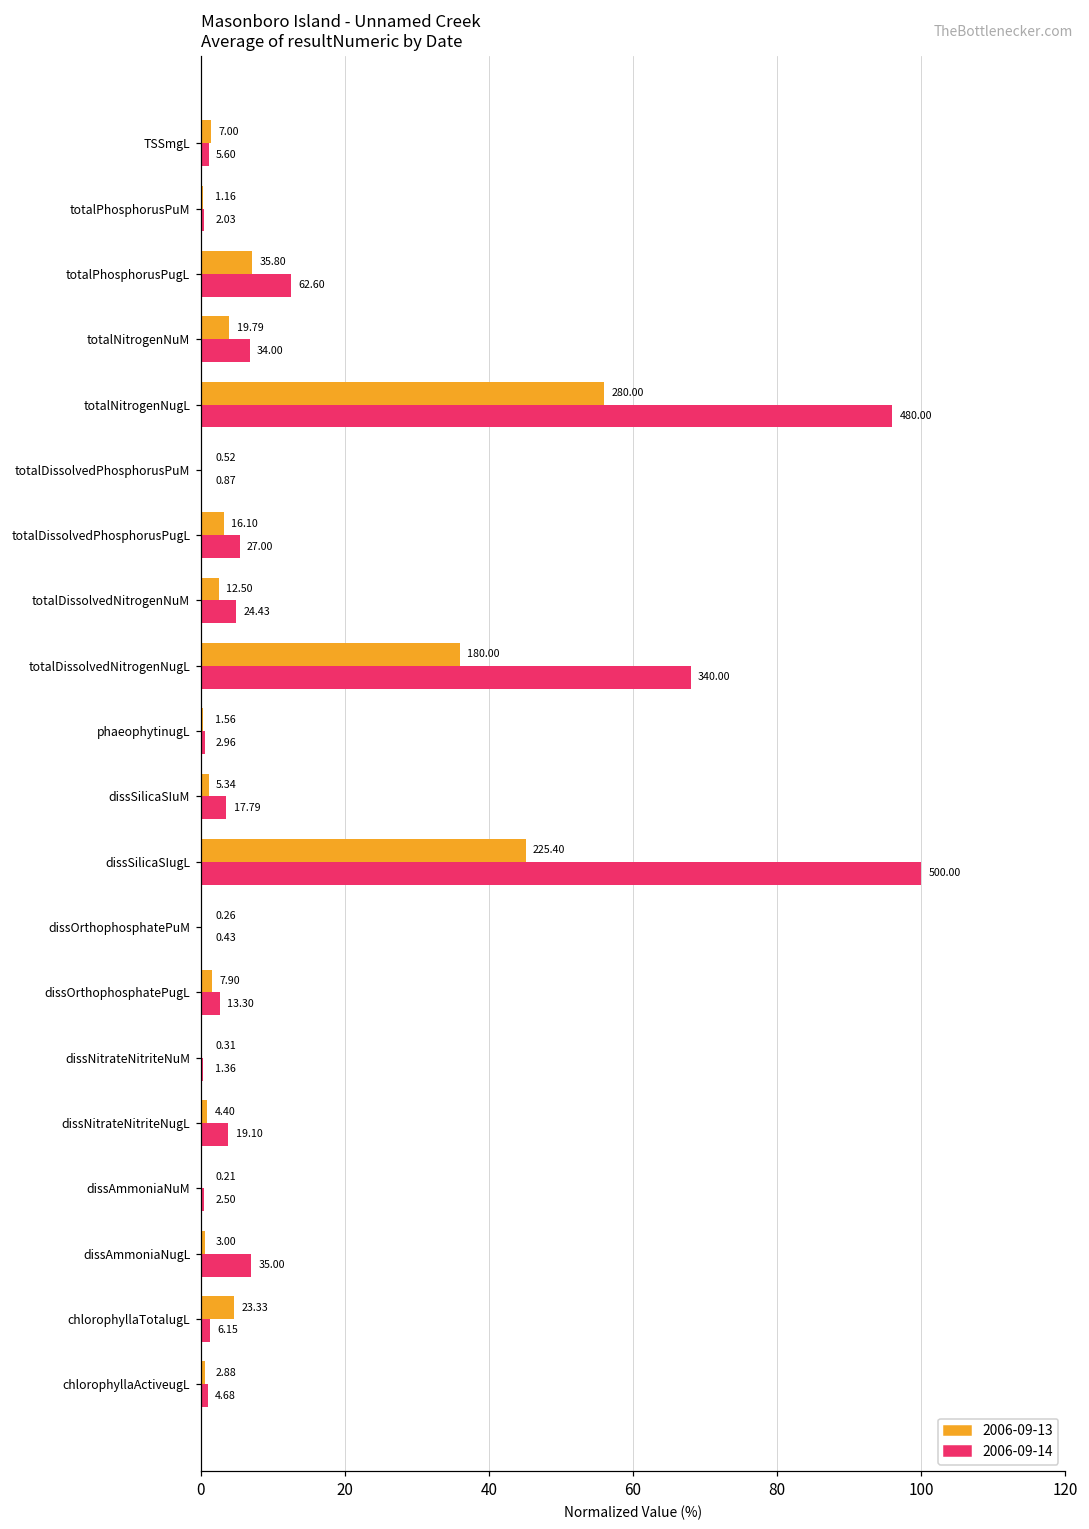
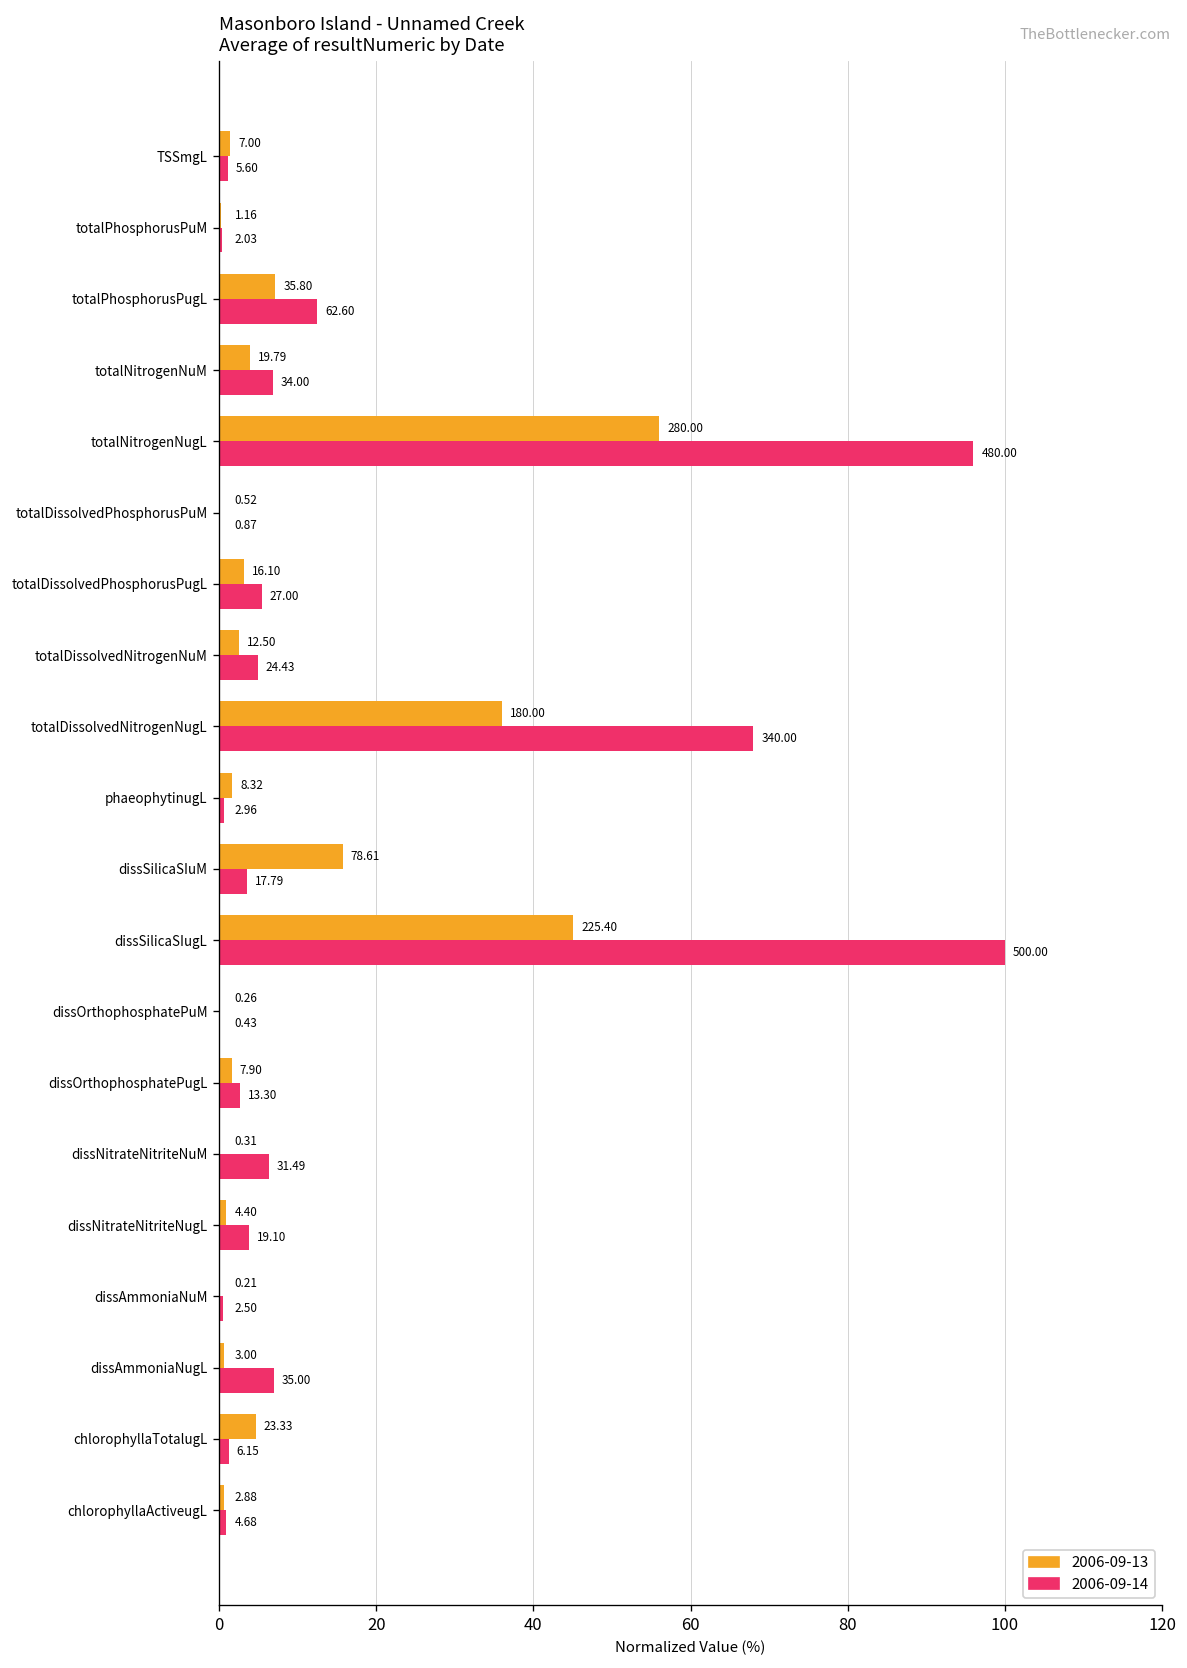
2006-09-13, phaeophytinugL: 1.56 -> 8.32
2006-09-13, dissSilicaSIuM: 5.34 -> 78.61
2006-09-14, dissNitrateNitriteNuM: 1.36 -> 31.49
